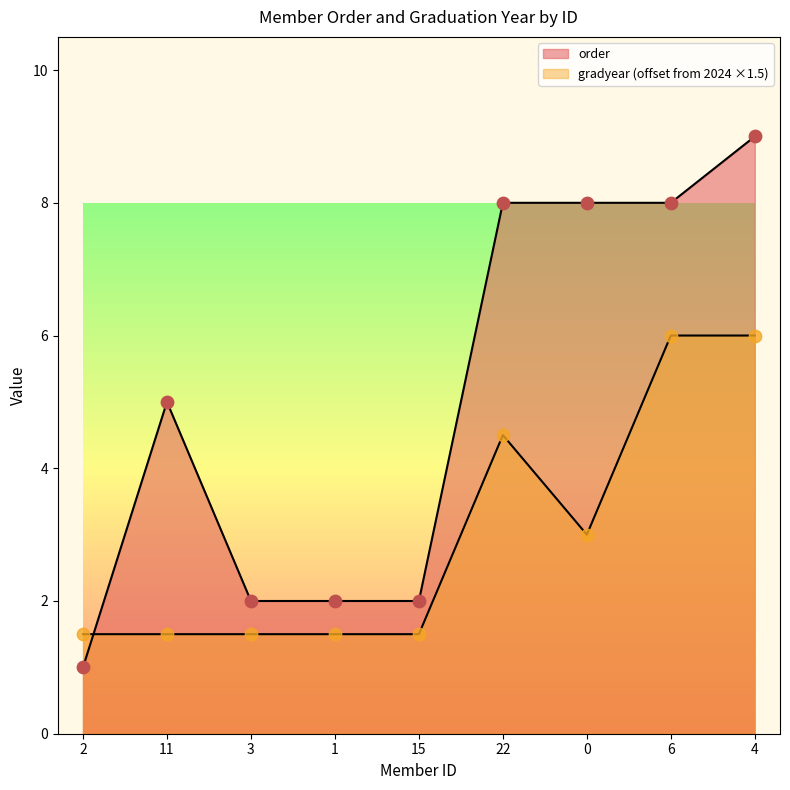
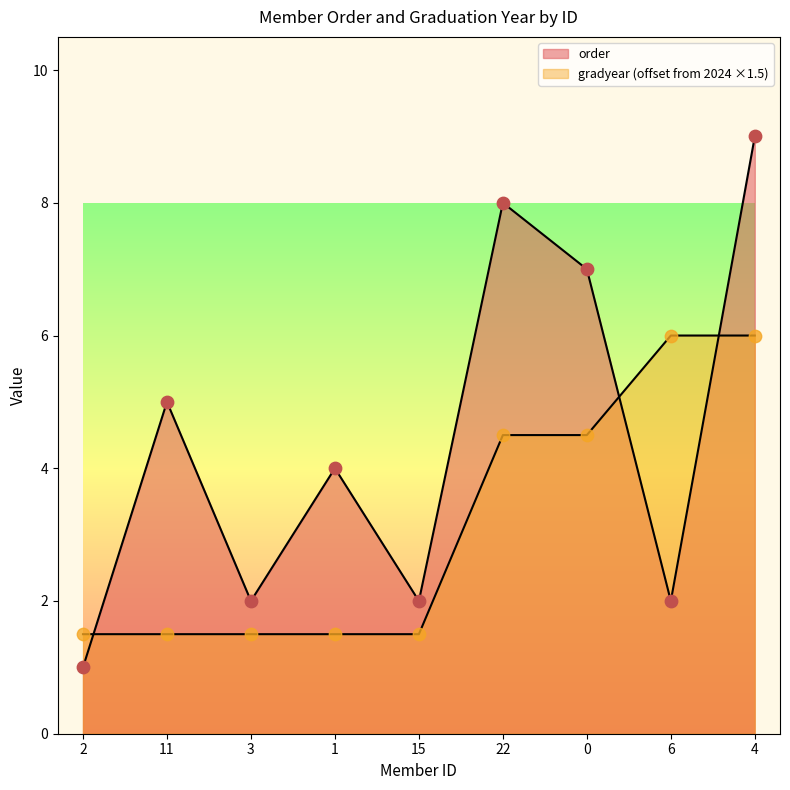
order, 1: 2 -> 4
order, 0: 8 -> 7
gradyear (offset from 2024 ×1.5), 0: 3.0 -> 4.5
order, 6: 8 -> 2
